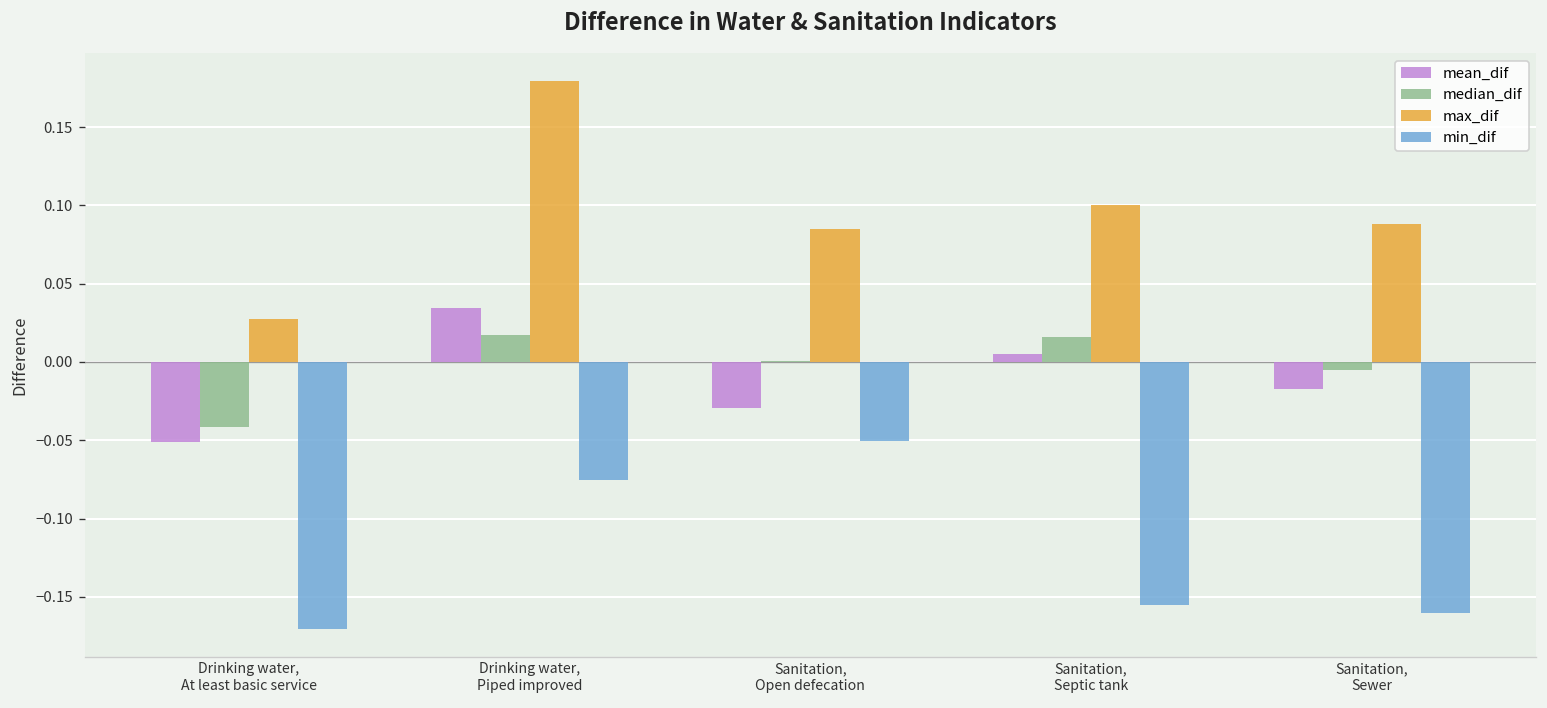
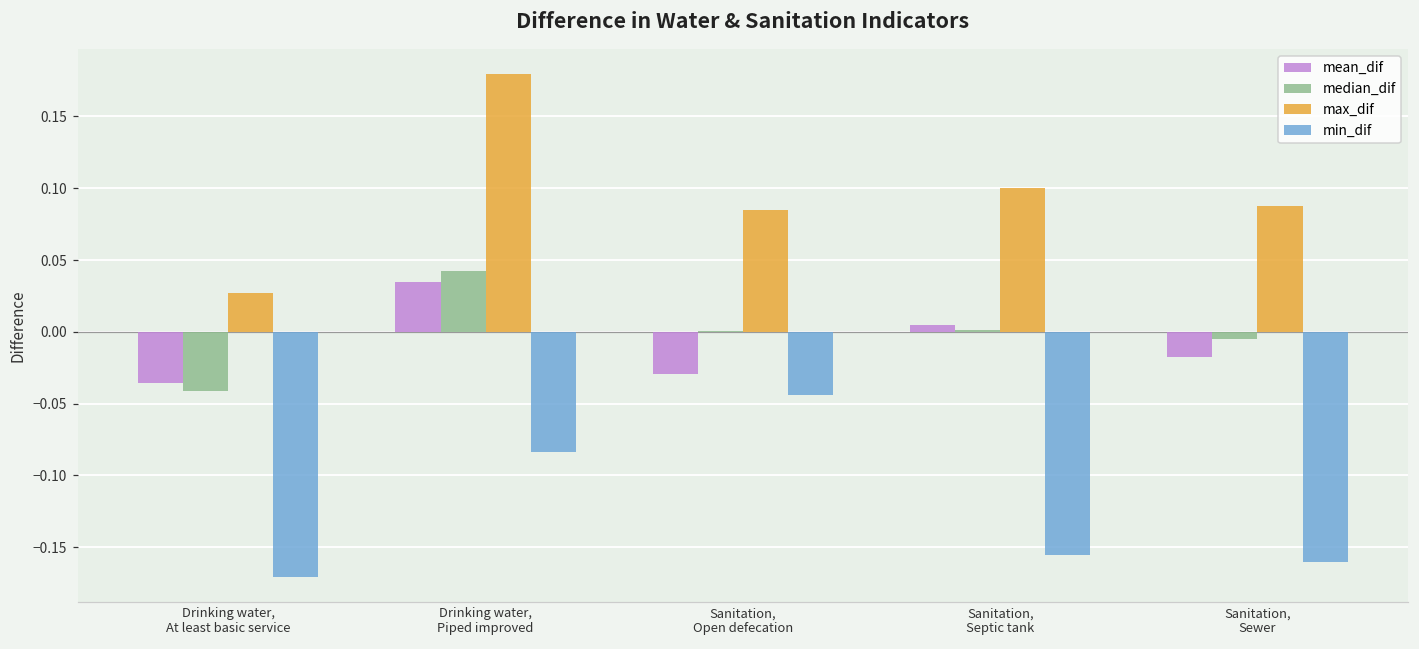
mean_dif, Drinking water, At least basic service: -0.051 -> -0.035
median_dif, Drinking water, Piped improved: 0.017 -> 0.043
min_dif, Drinking water, Piped improved: -0.075 -> -0.084
min_dif, Sanitation, Open defecation: -0.051 -> -0.044
median_dif, Sanitation, Septic tank: 0.016 -> 0.001
